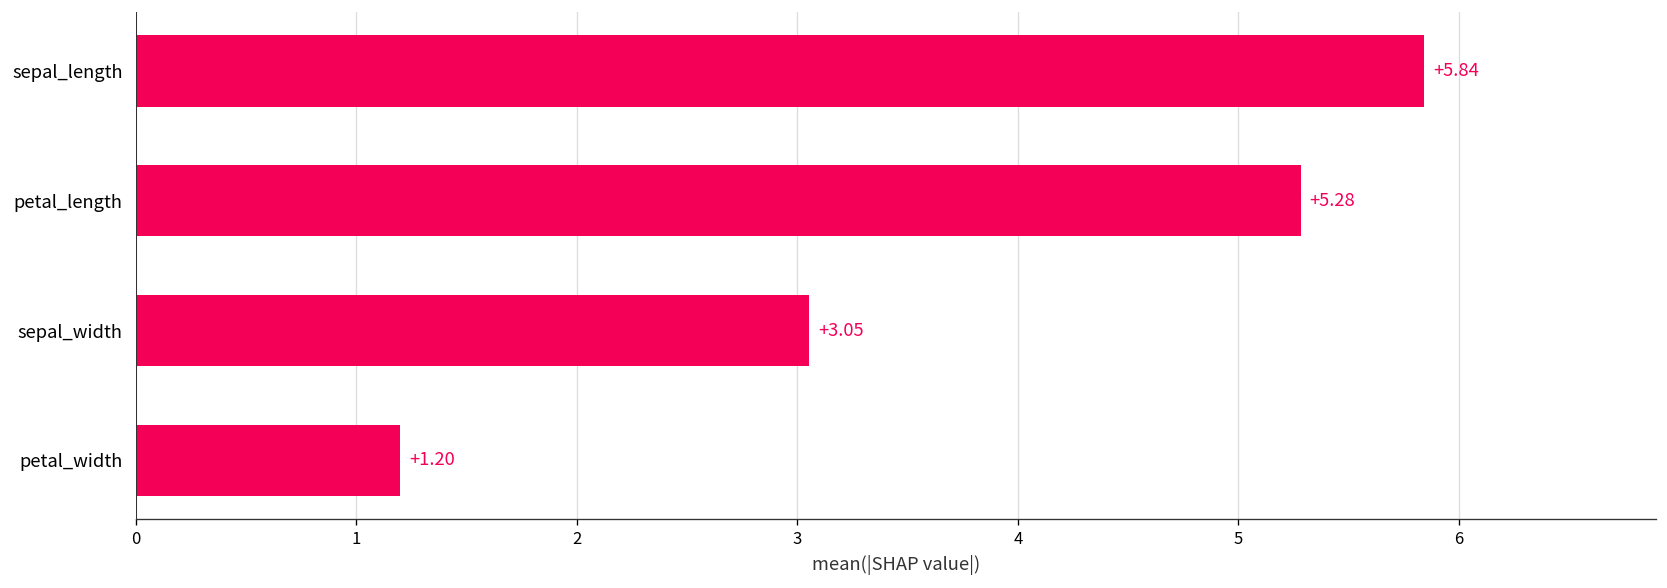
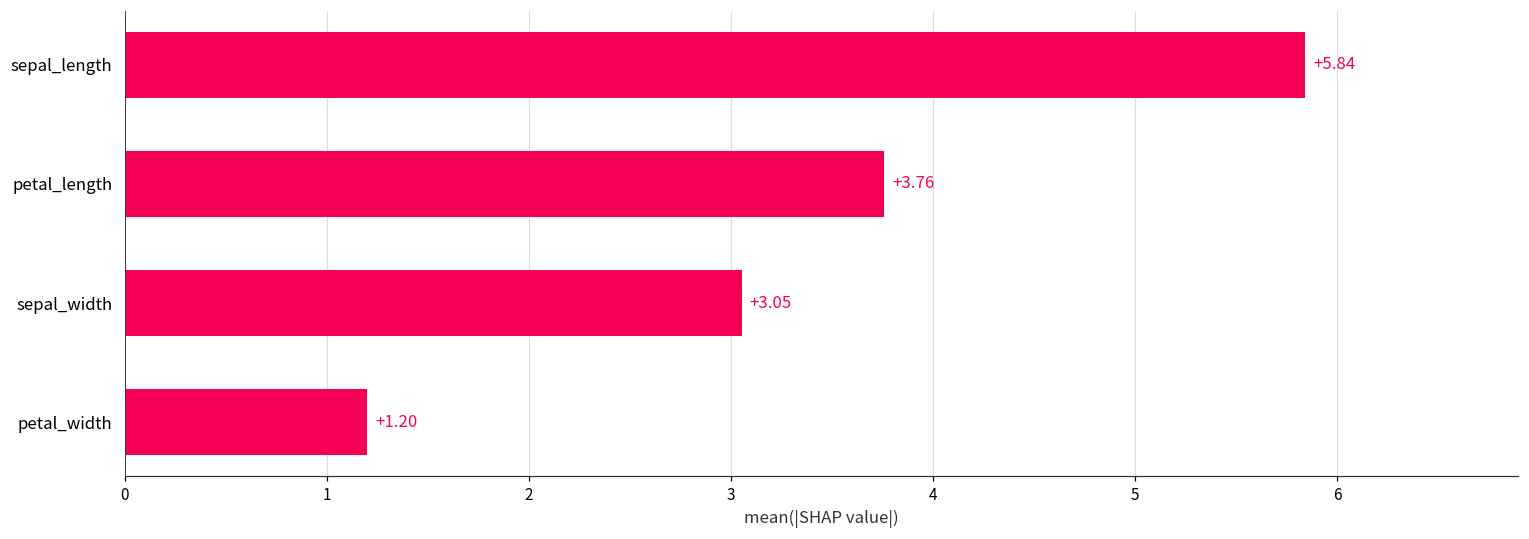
petal_length: +5.28 -> +3.76
